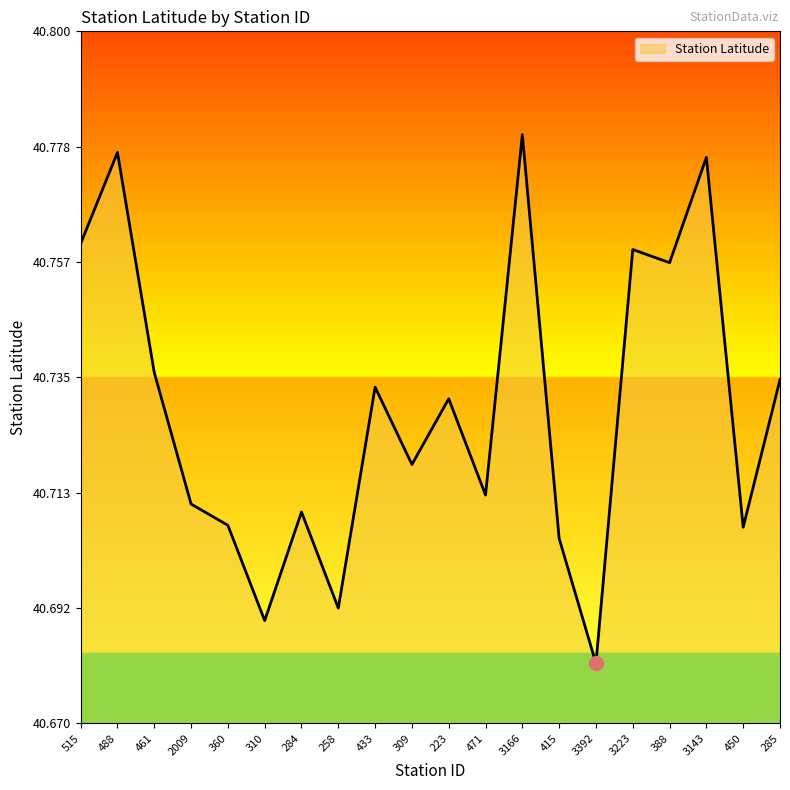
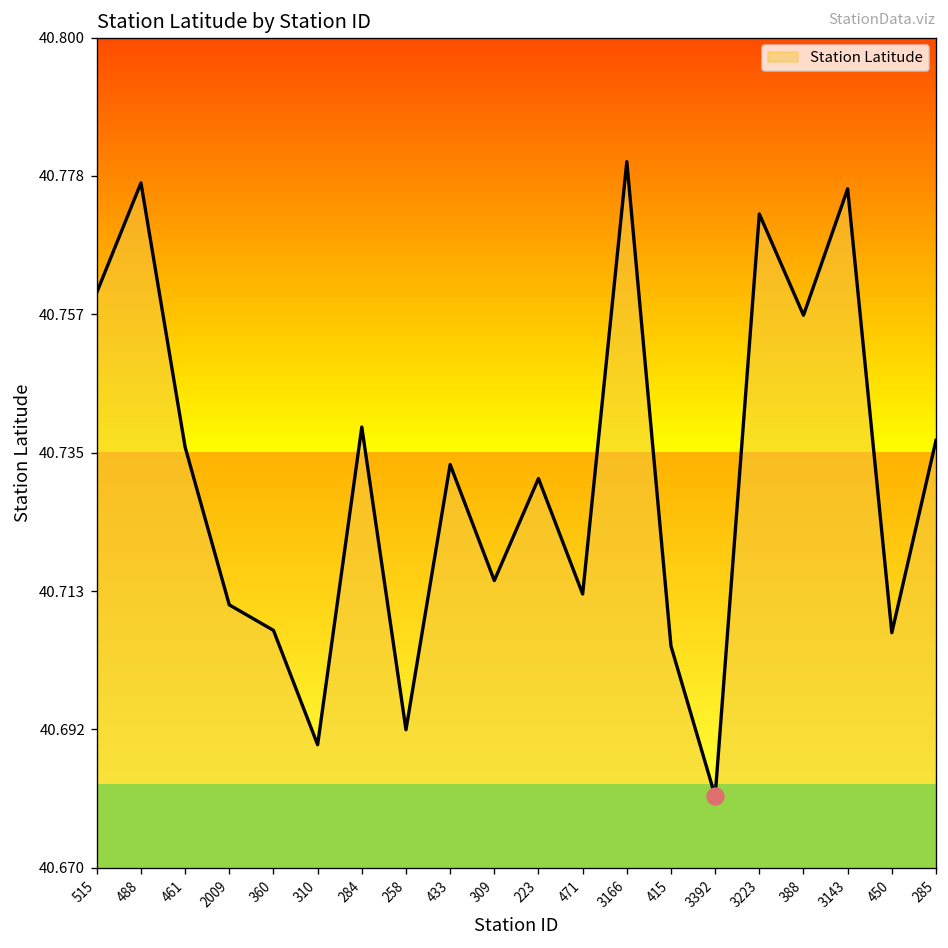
Station Latitude, 284: 40.710 -> 40.739
Station Latitude, 309: 40.719 -> 40.715
Station Latitude, 3223: 40.759 -> 40.772
Station Latitude, 285: 40.735 -> 40.737
